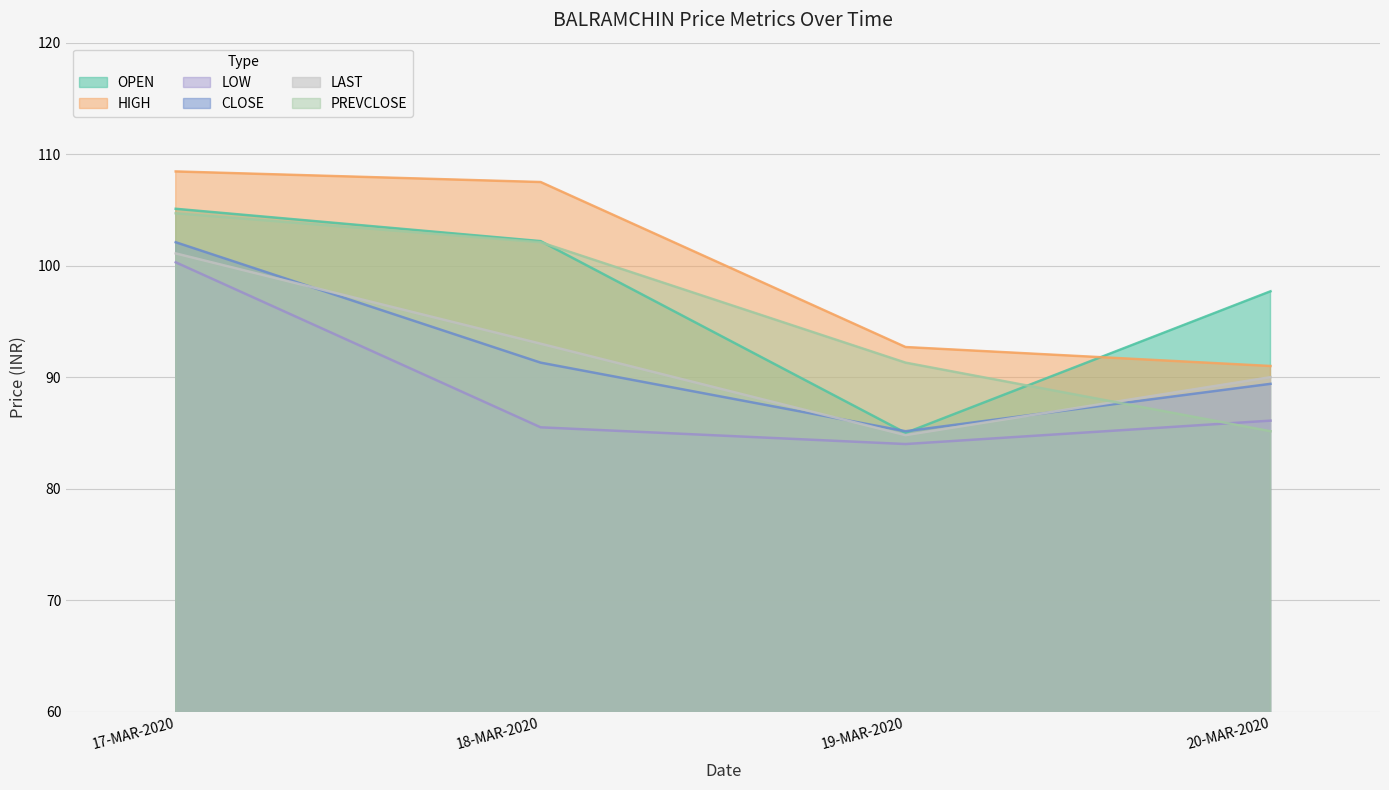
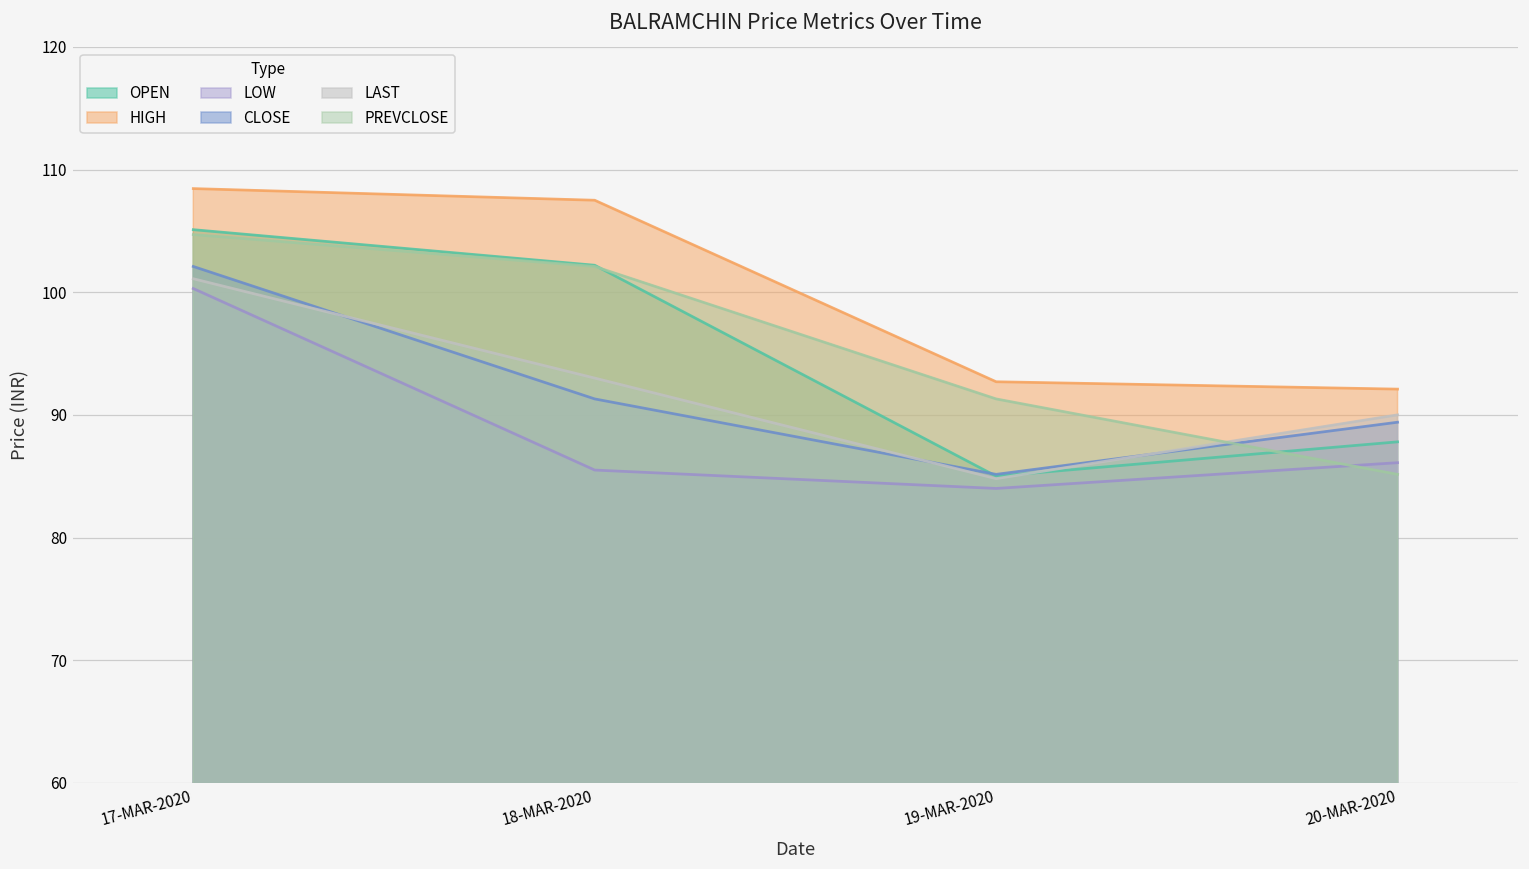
OPEN, 20-MAR-2020: 97.7 -> 87.8
HIGH, 20-MAR-2020: 91.0 -> 92.1
